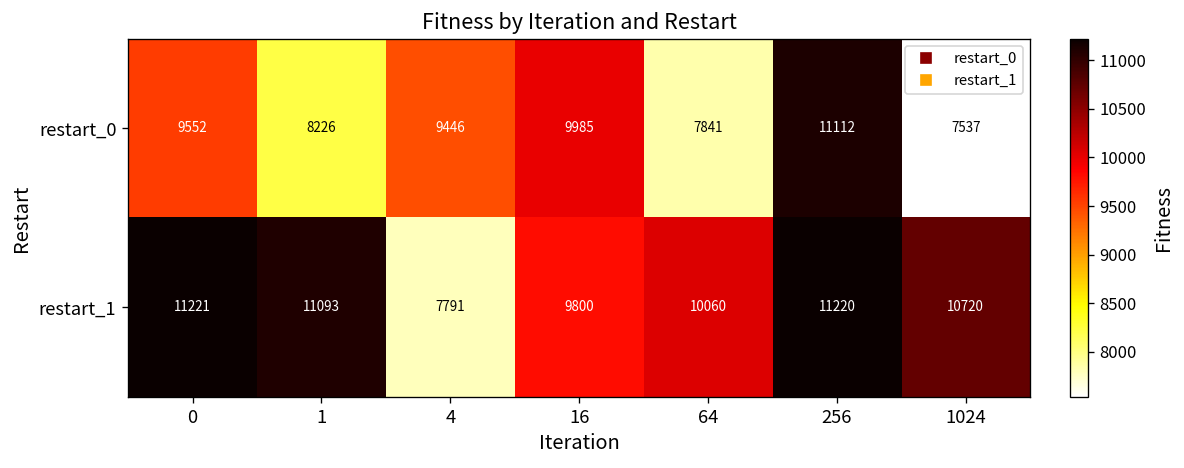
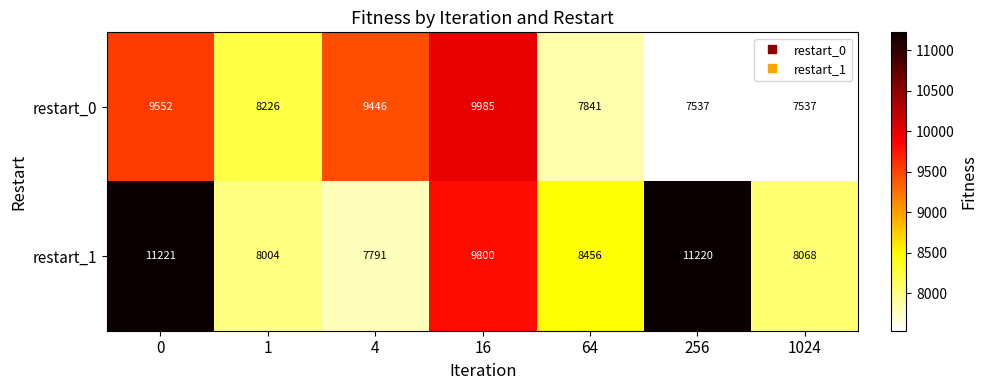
restart_0, 256: 11112 -> 7537
restart_1, 1: 11093 -> 8004
restart_1, 64: 10060 -> 8456
restart_1, 1024: 10720 -> 8068
